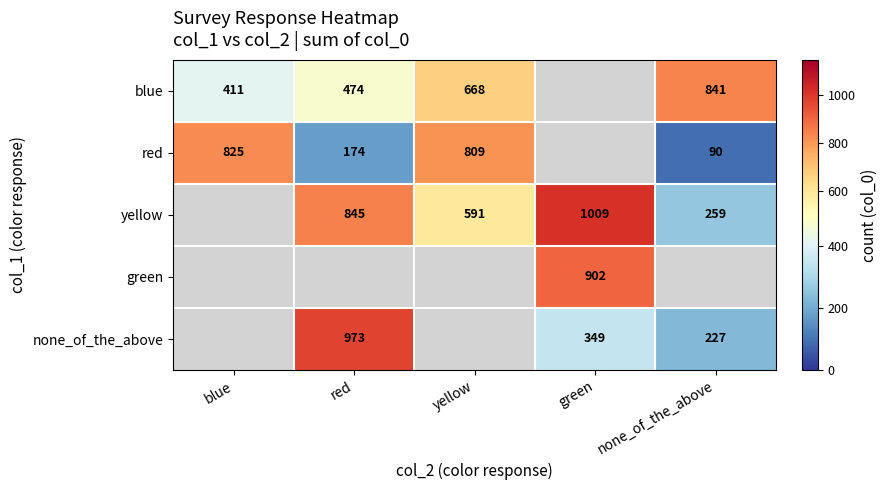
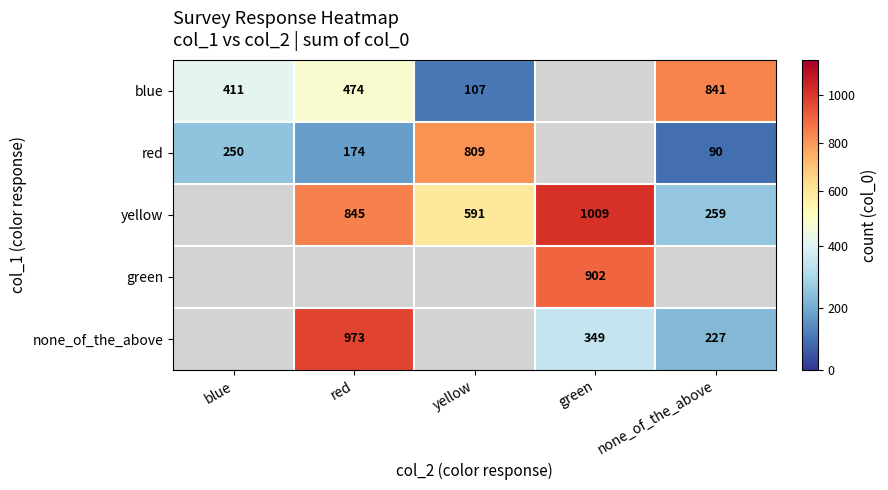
blue, yellow: 668 -> 107
red, blue: 825 -> 250
